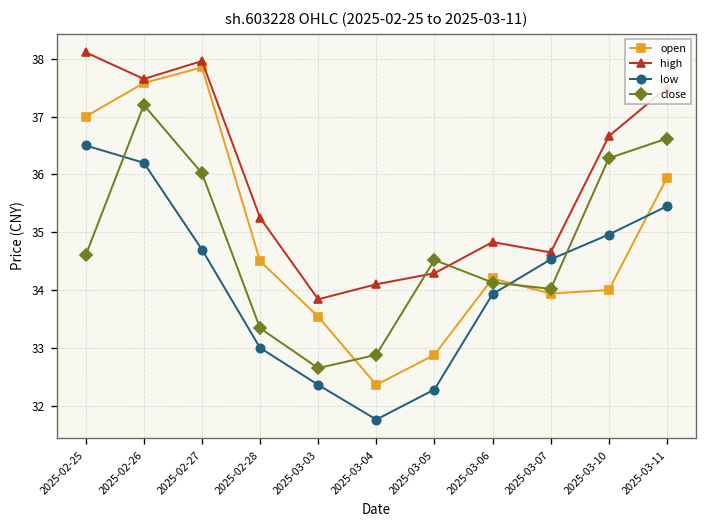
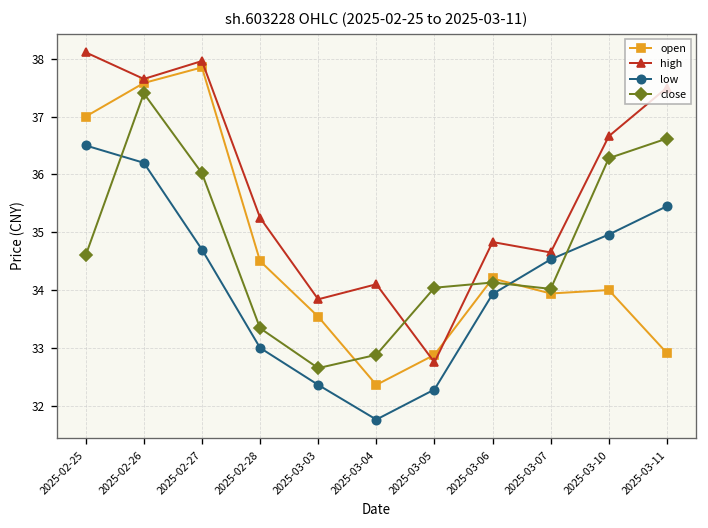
close, 2025-02-26: 37.2 -> 37.4
high, 2025-03-05: 34.3 -> 32.8
close, 2025-03-05: 34.5 -> 34.0
open, 2025-03-11: 35.9 -> 32.9
